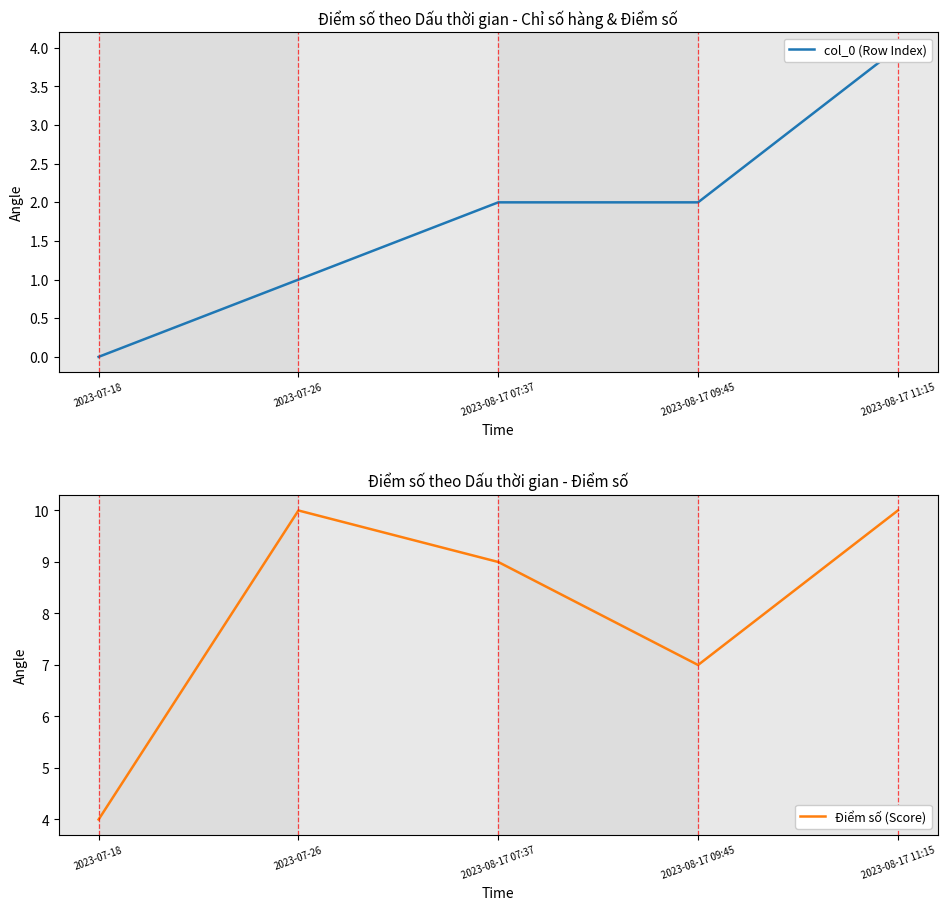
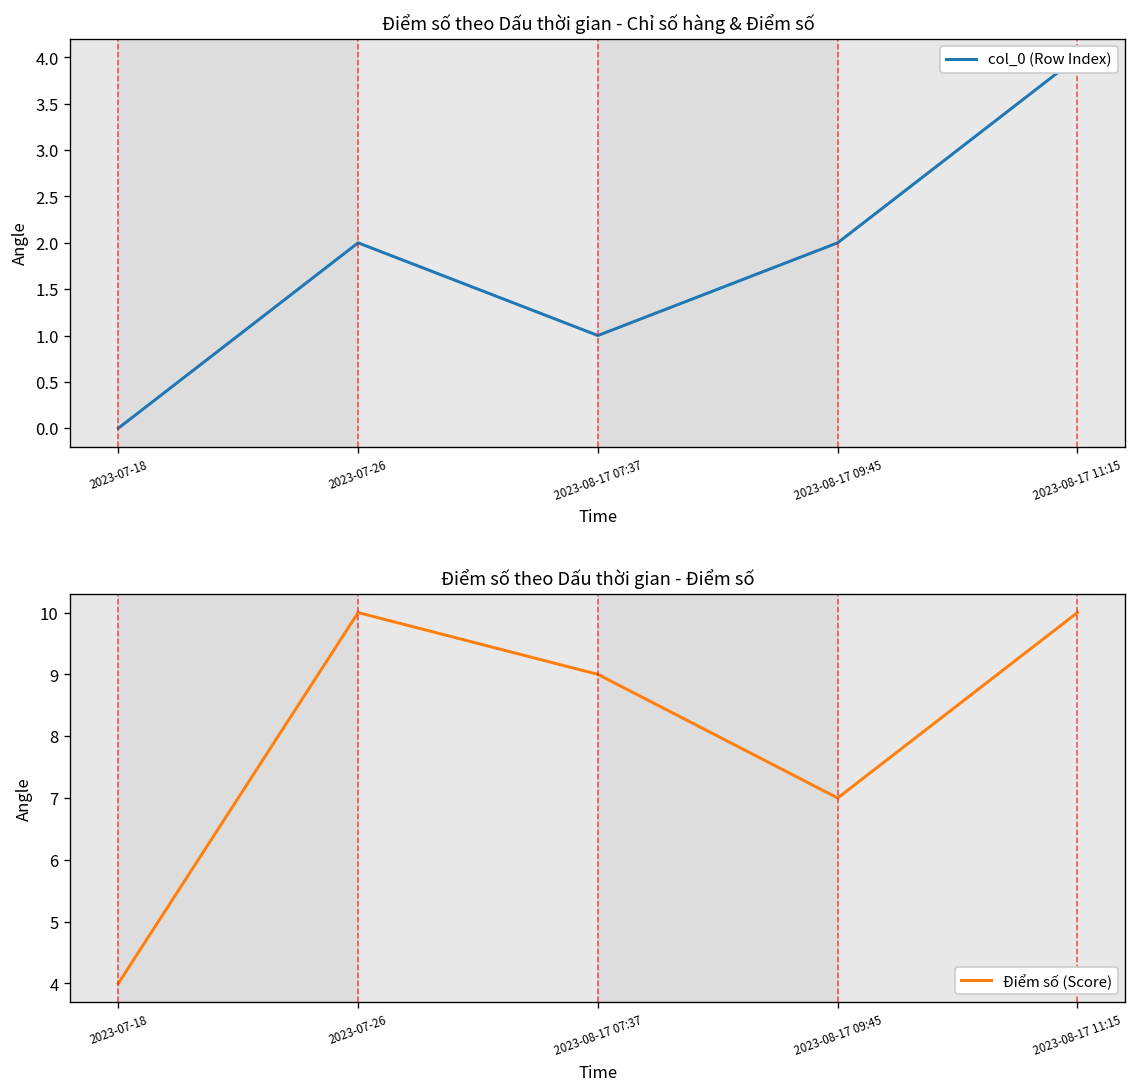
Điểm số theo Dấu thời gian - Chỉ số hàng & Điểm số, 2023-07-26: 1 -> 2
Điểm số theo Dấu thời gian - Chỉ số hàng & Điểm số, 2023-08-17 07:37: 2 -> 1
